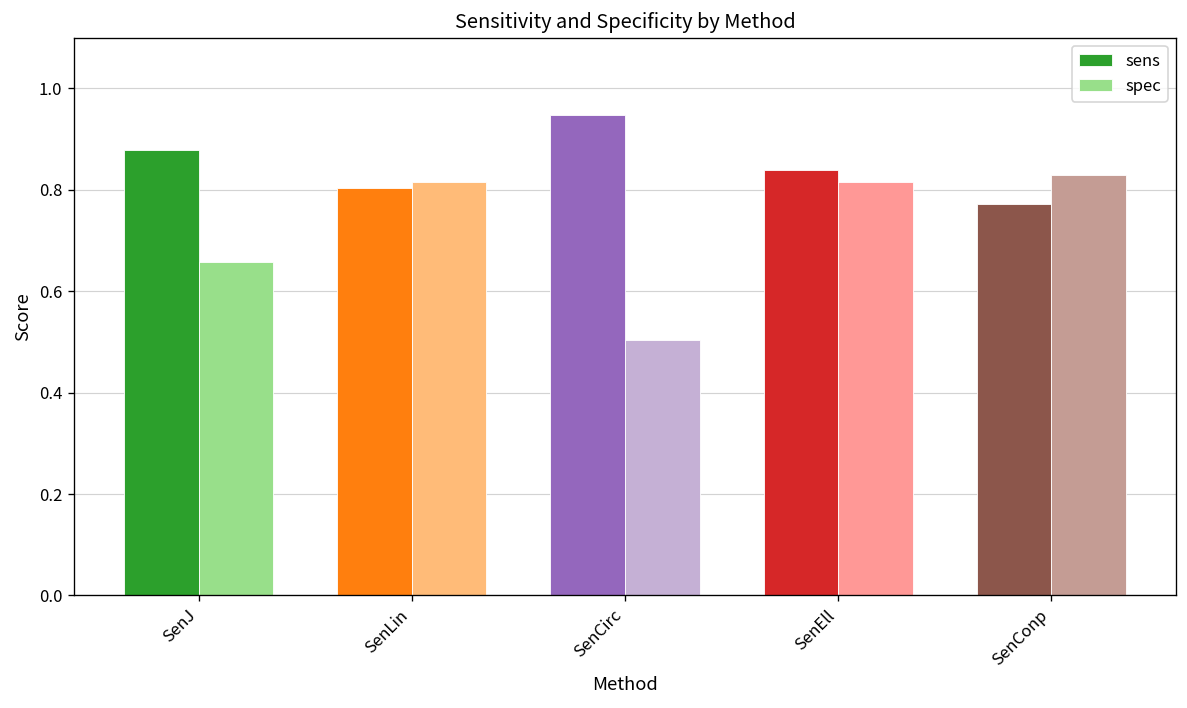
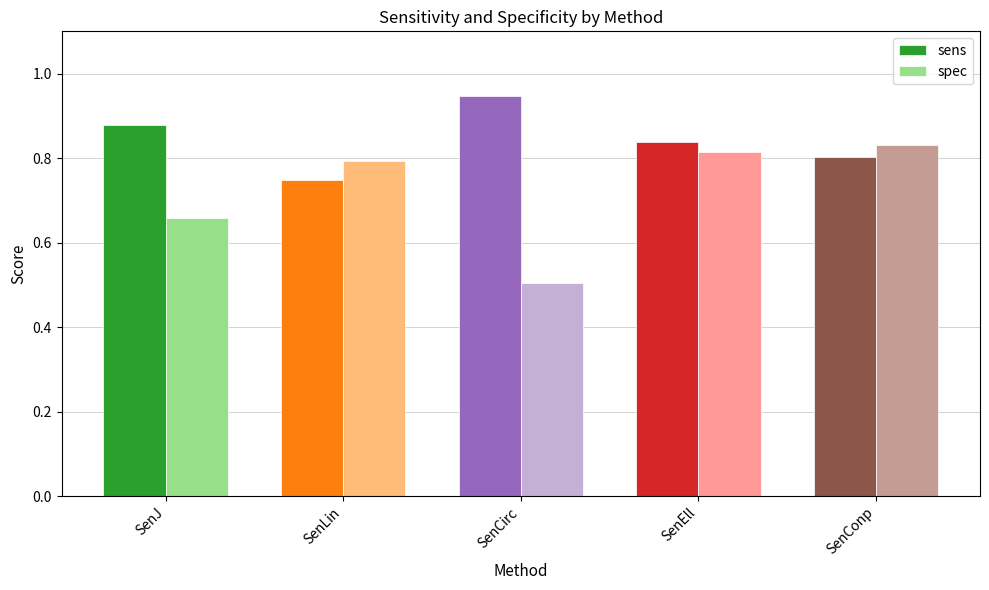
sens, SenLin: 0.80 -> 0.75
spec, SenLin: 0.82 -> 0.79
sens, SenConp: 0.77 -> 0.80
